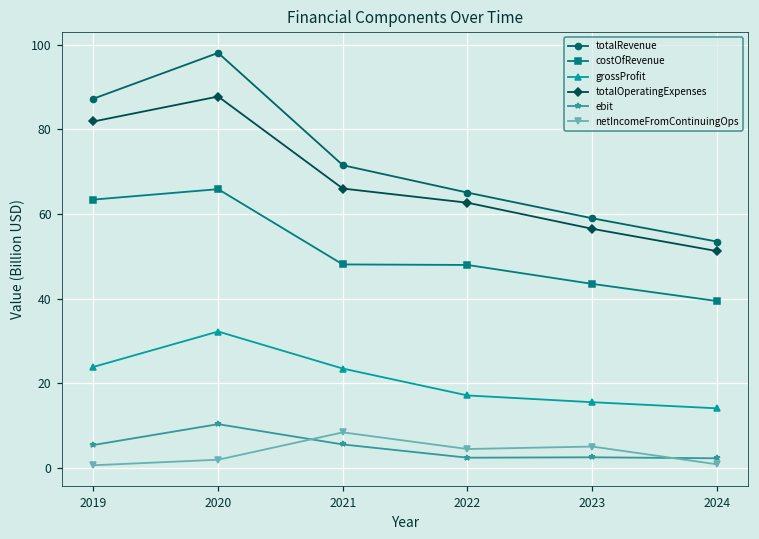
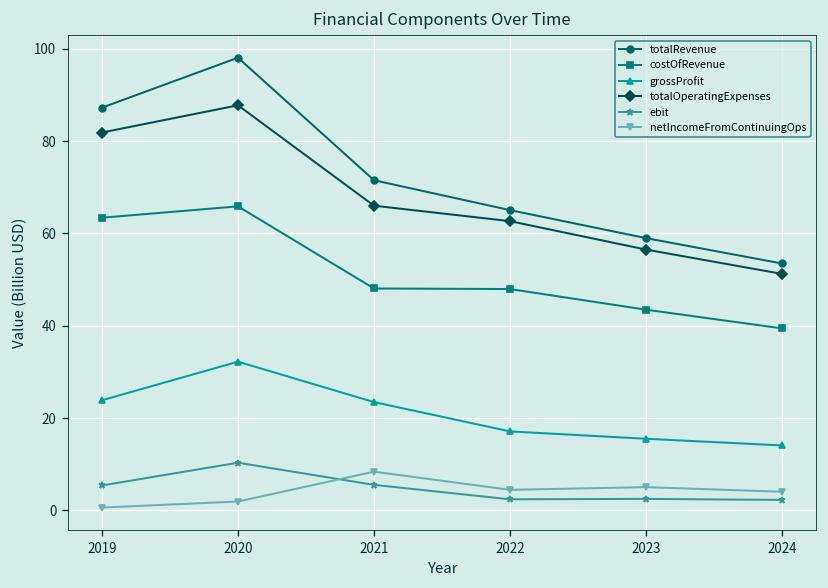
netIncomeFromContinuingOps, 2024: 1 -> 4
